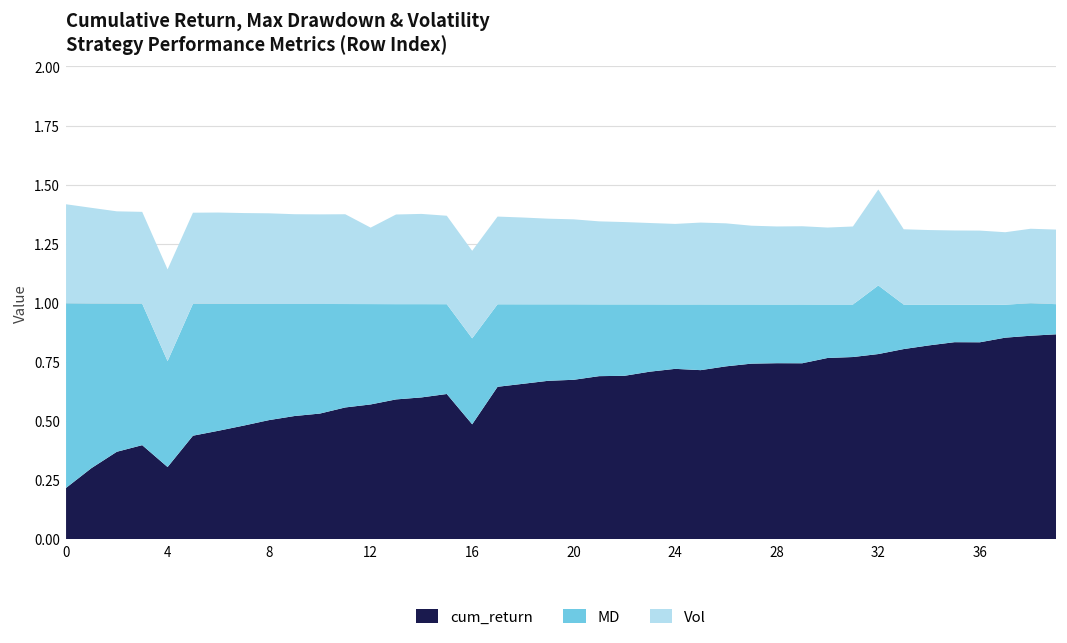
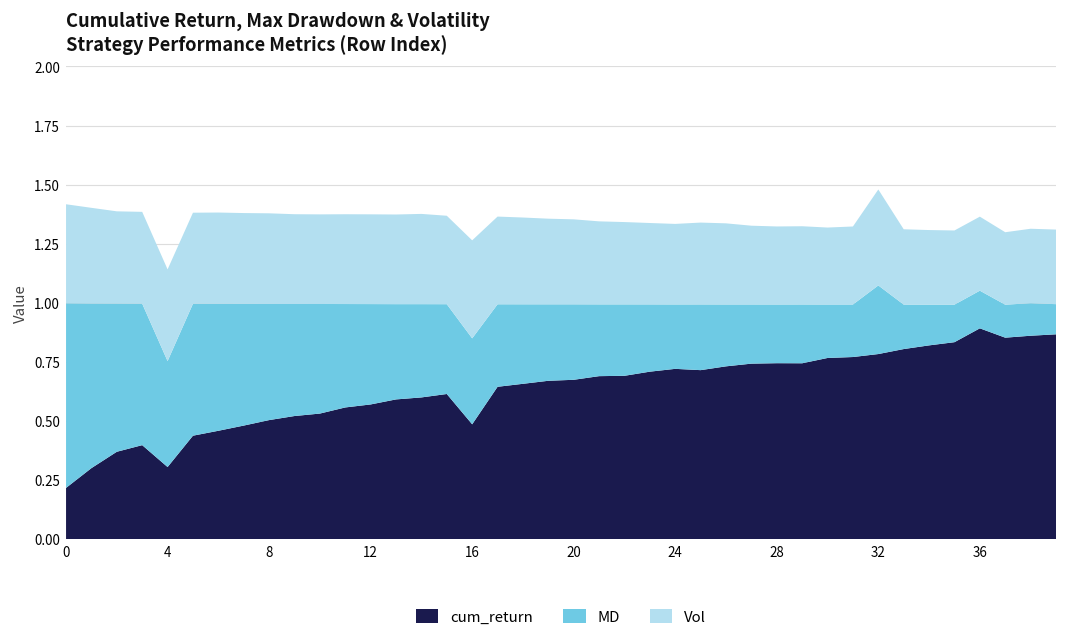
Vol, 12: 0.32 -> 0.38
Vol, 16: 0.37 -> 0.41
cum_return, 36: 0.83 -> 0.89
